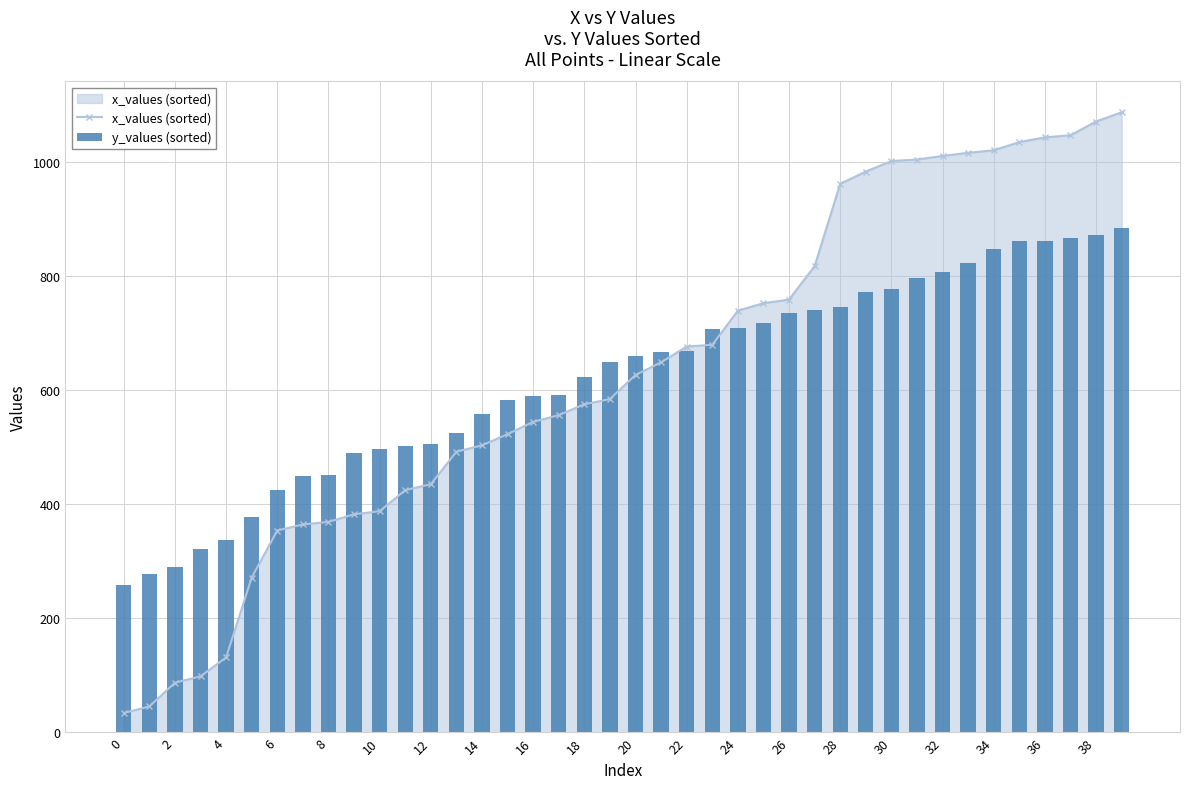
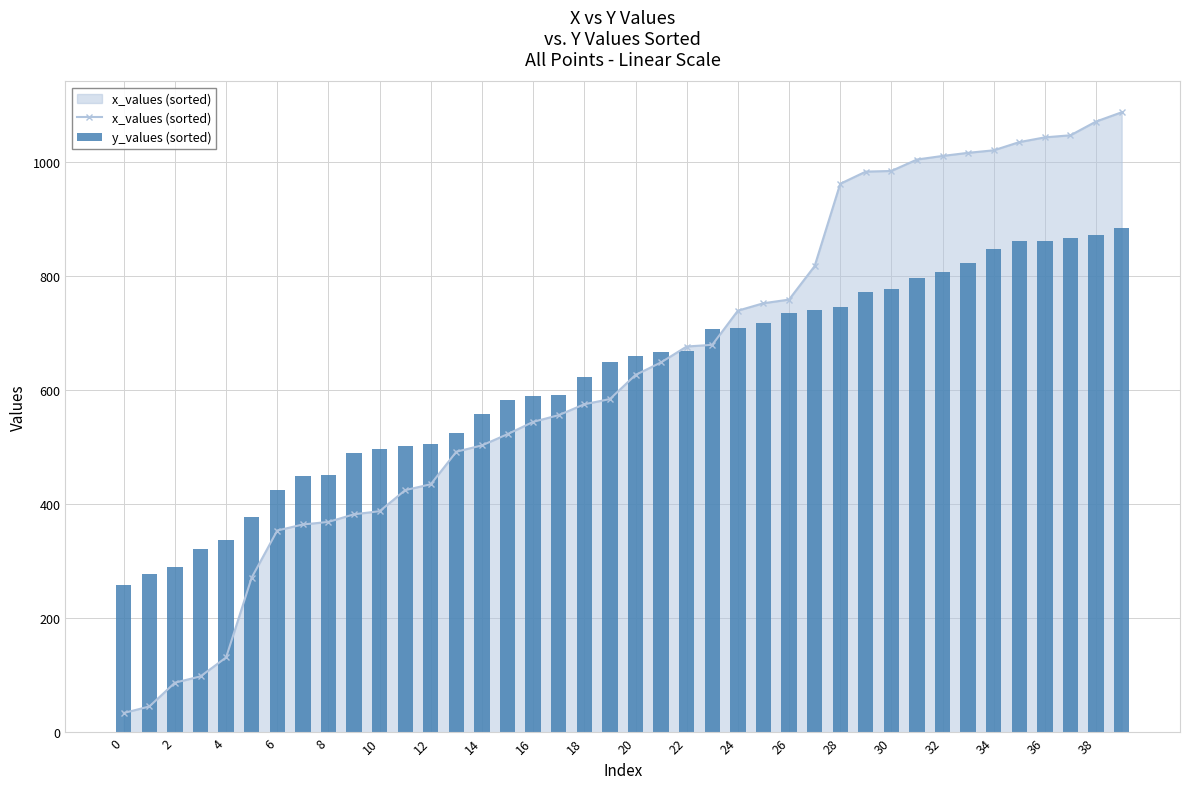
x_values (sorted), 30: 1000 -> 980
